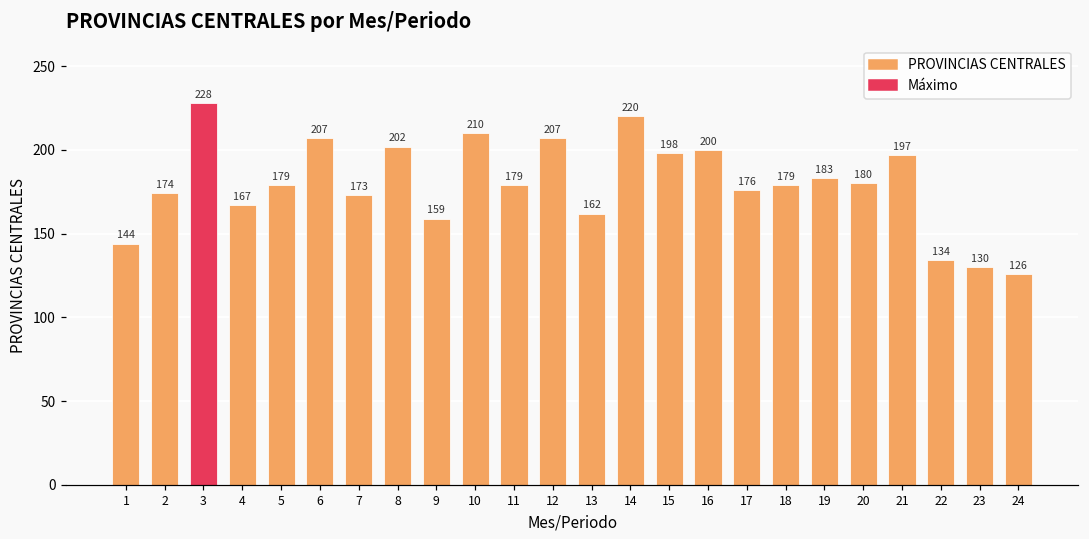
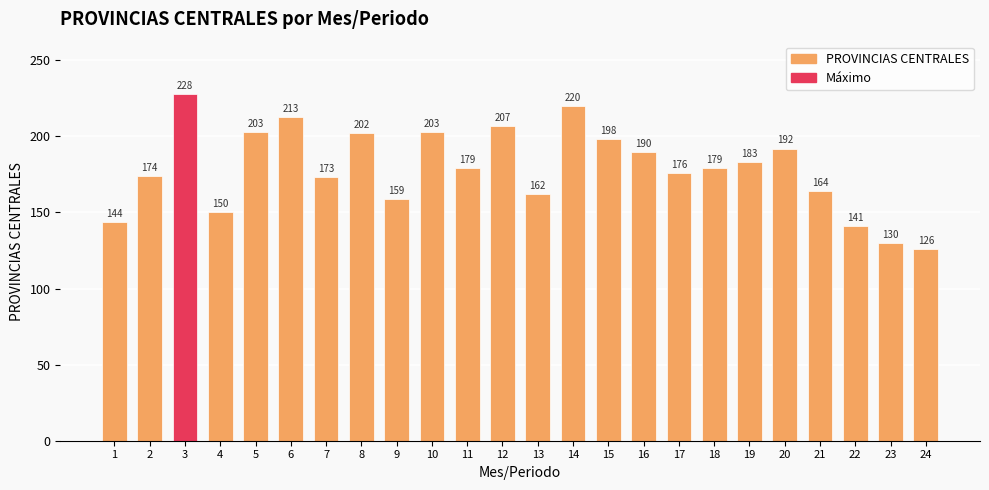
4: 167 -> 150
5: 179 -> 203
6: 207 -> 213
10: 210 -> 203
16: 200 -> 190
20: 180 -> 192
21: 197 -> 164
22: 134 -> 141
